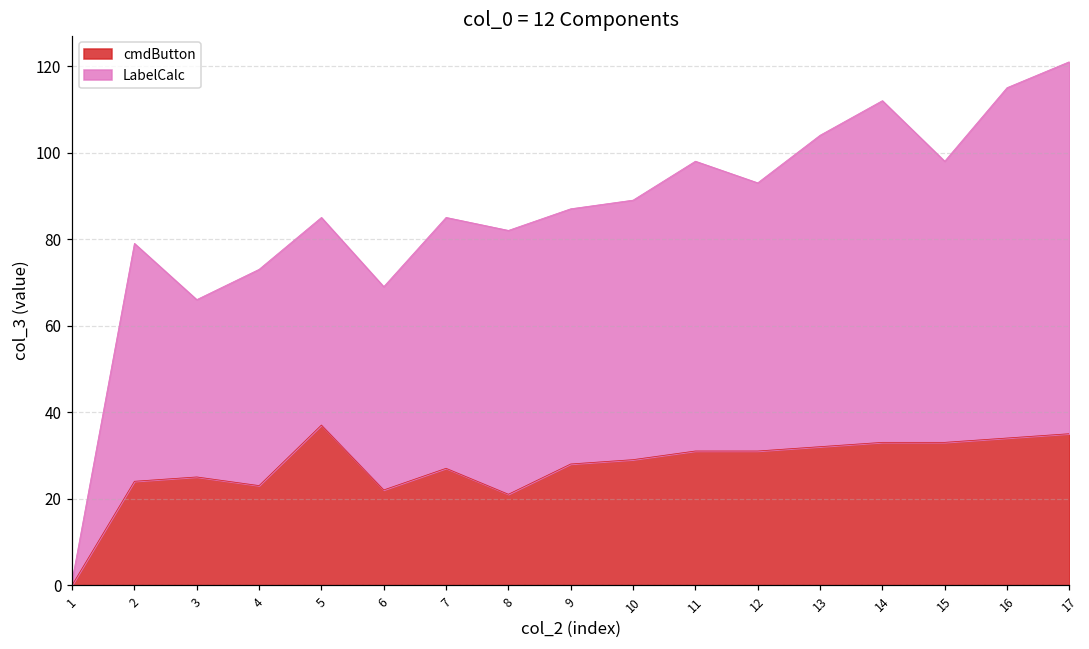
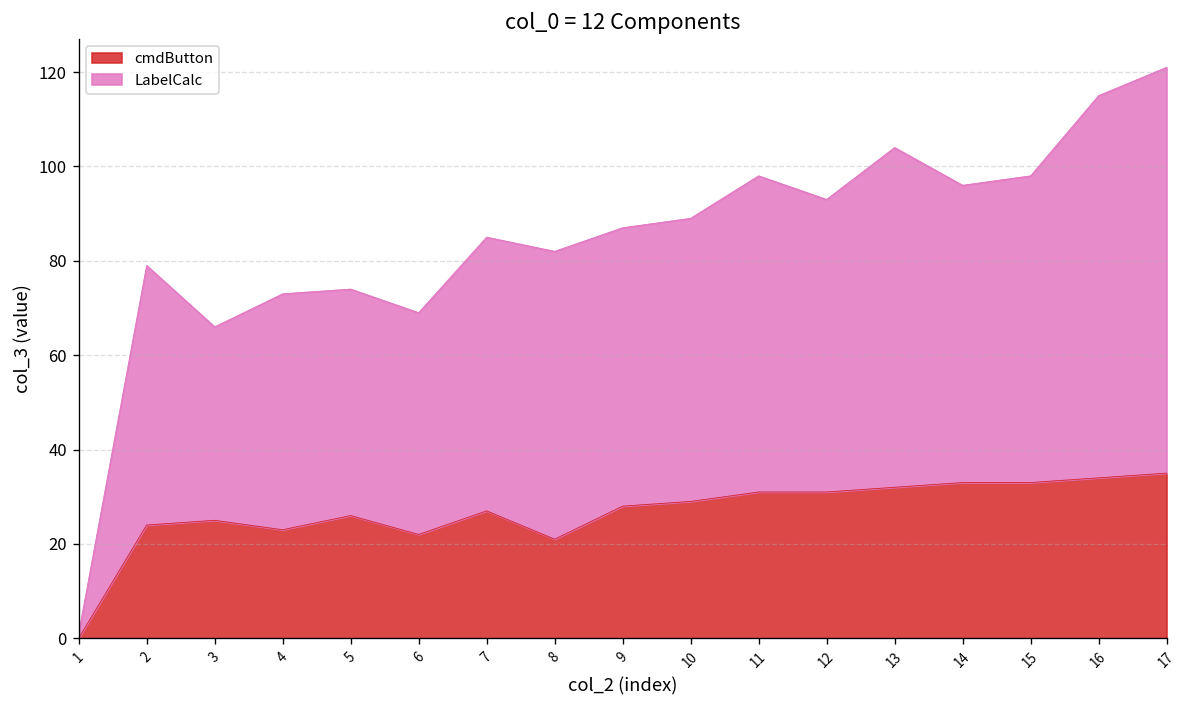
cmdButton, 5: 37 -> 26
LabelCalc, 14: 79 -> 63
